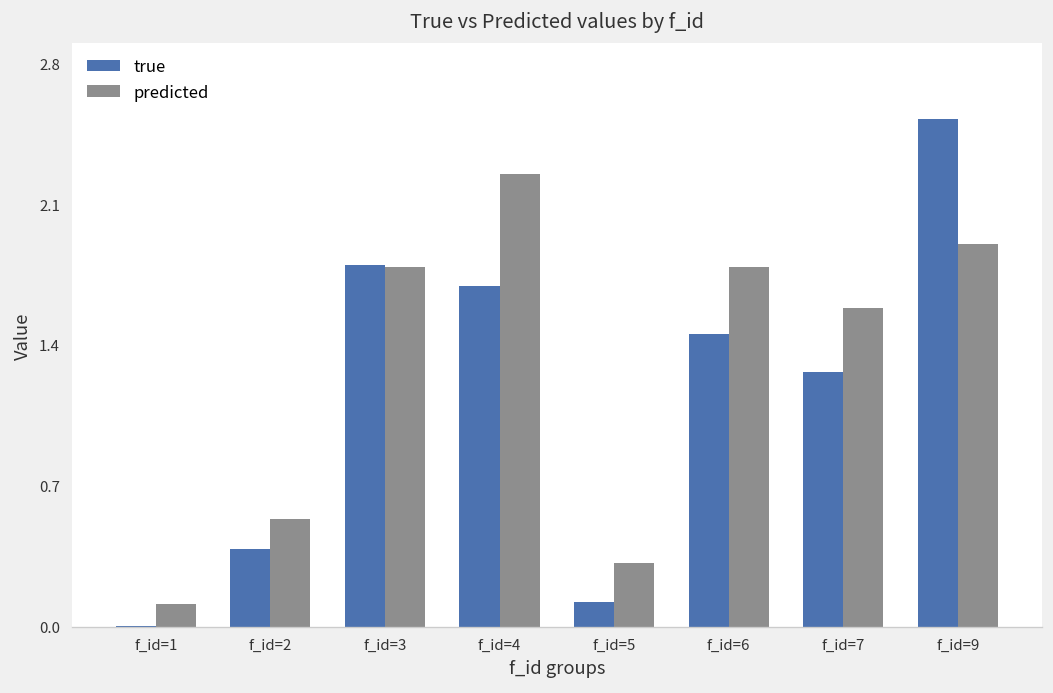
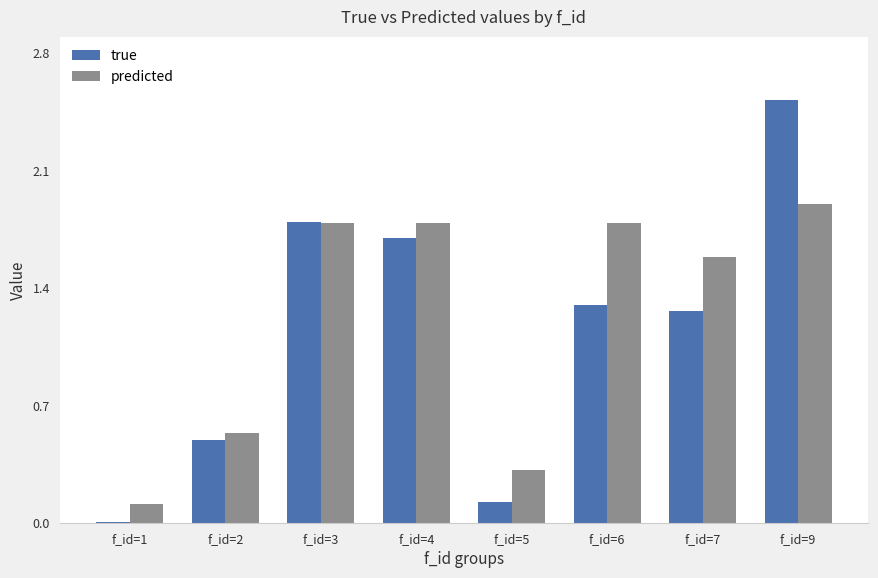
true, f_id=2: 0.39 -> 0.49
predicted, f_id=4: 2.25 -> 1.79
true, f_id=6: 1.45 -> 1.30
